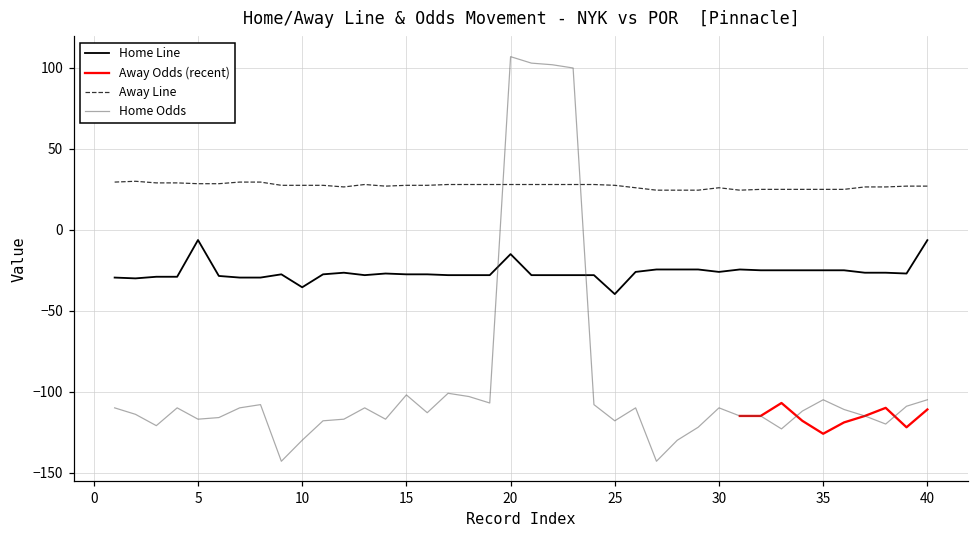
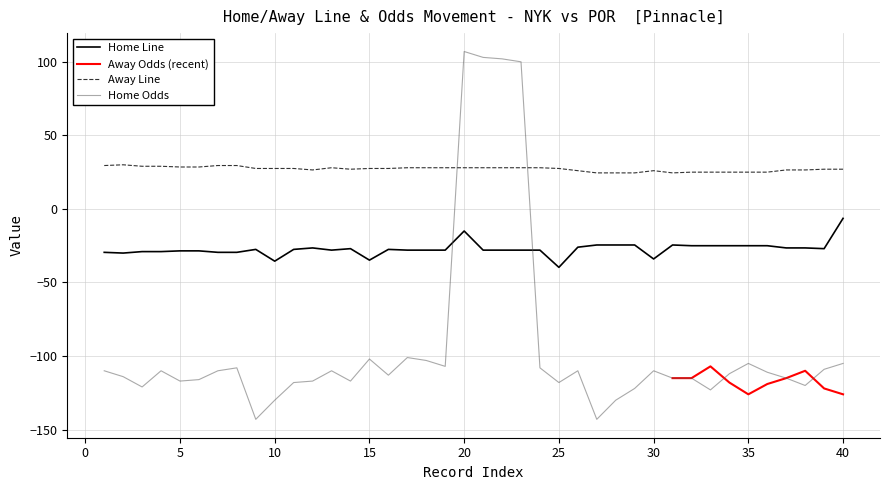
Home Line, 5: -6 -> -29
Home Line, 15: -28 -> -35
Home Line, 30: -26 -> -34
Away Odds (recent), 40: -111 -> -126
